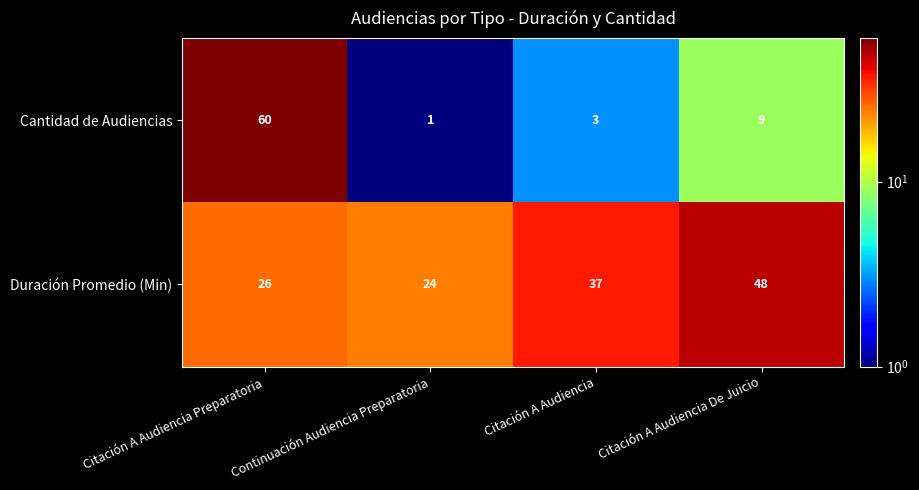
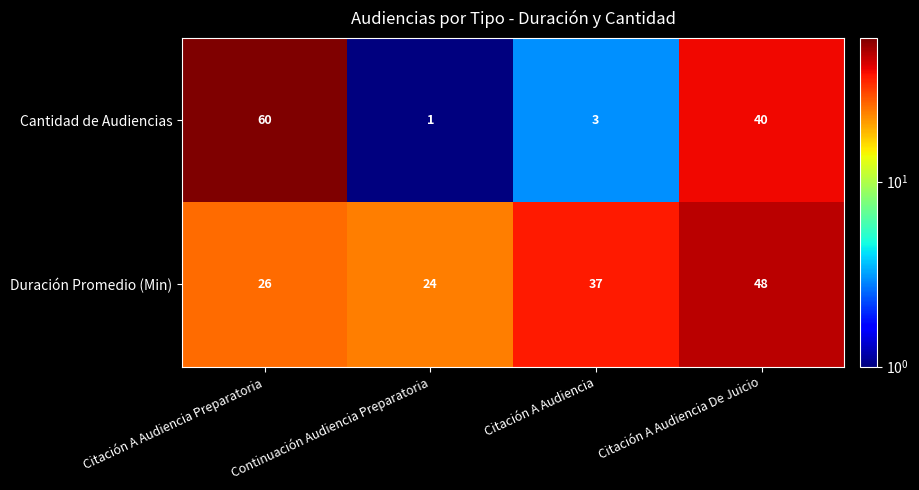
Cantidad de Audiencias, Citación A Audiencia De Juicio: 9 -> 40
